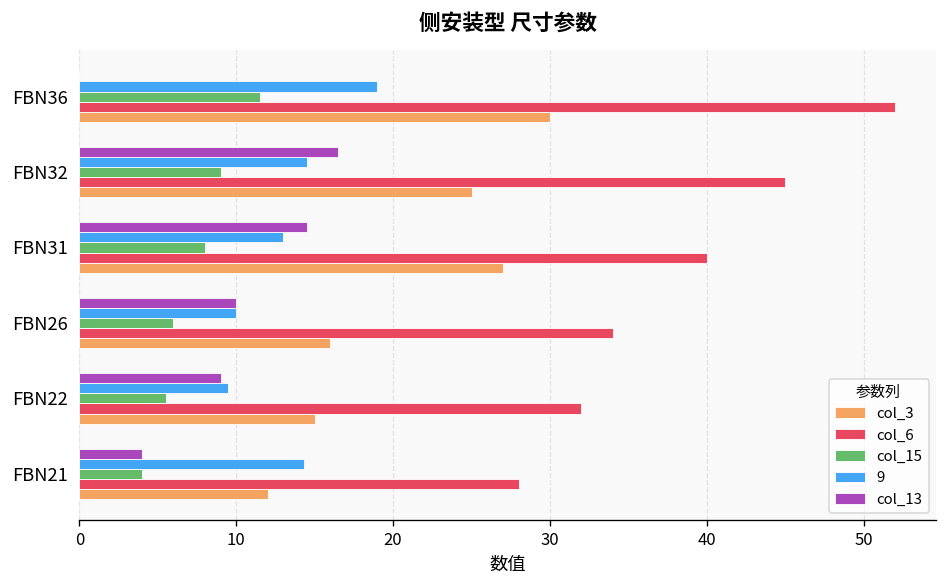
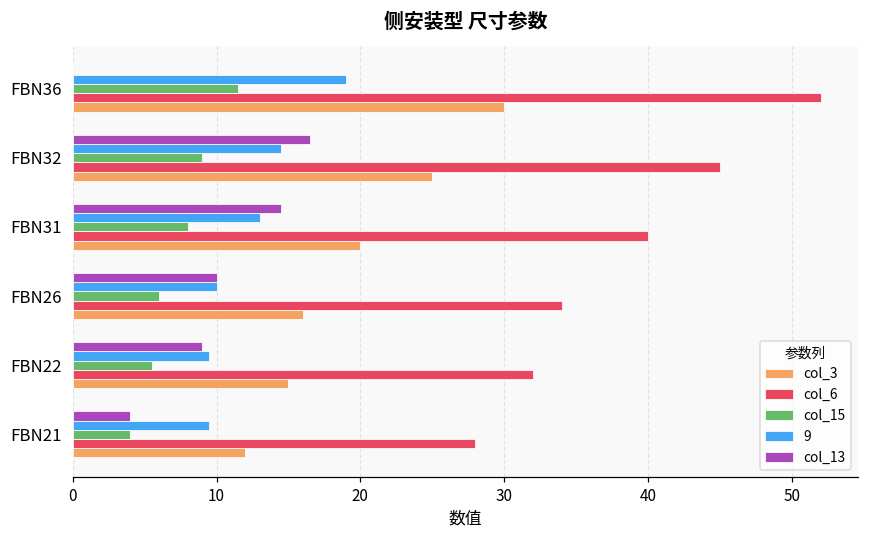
col_3, FBN31: 27 -> 20
9, FBN21: 14.3 -> 9.5
